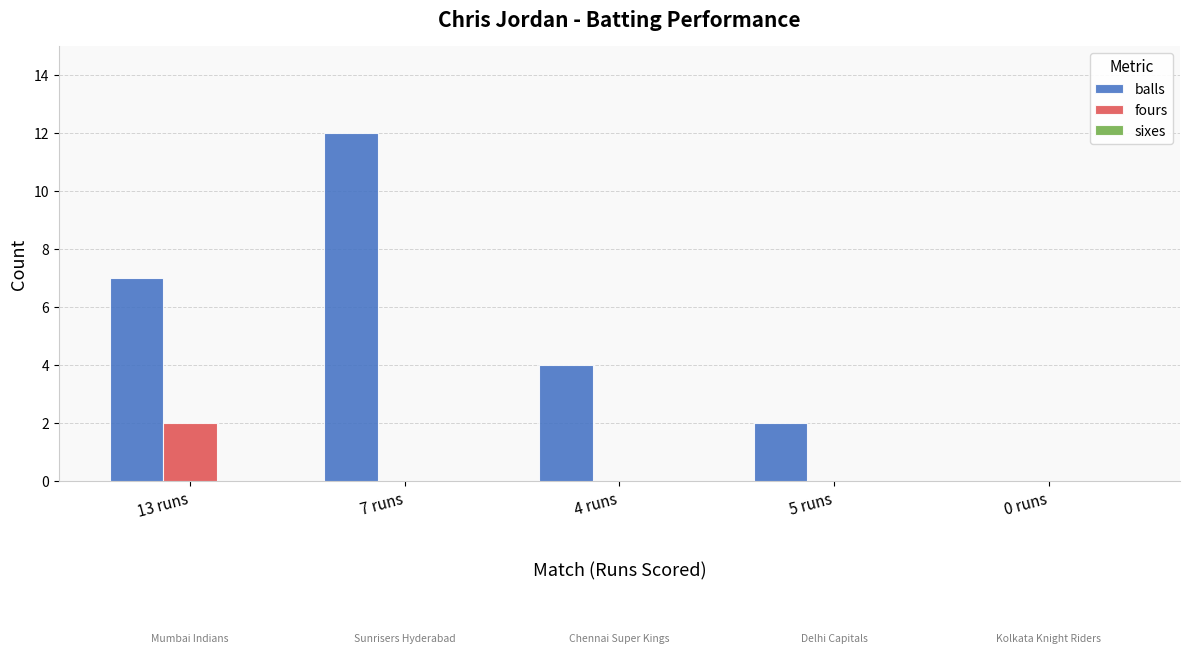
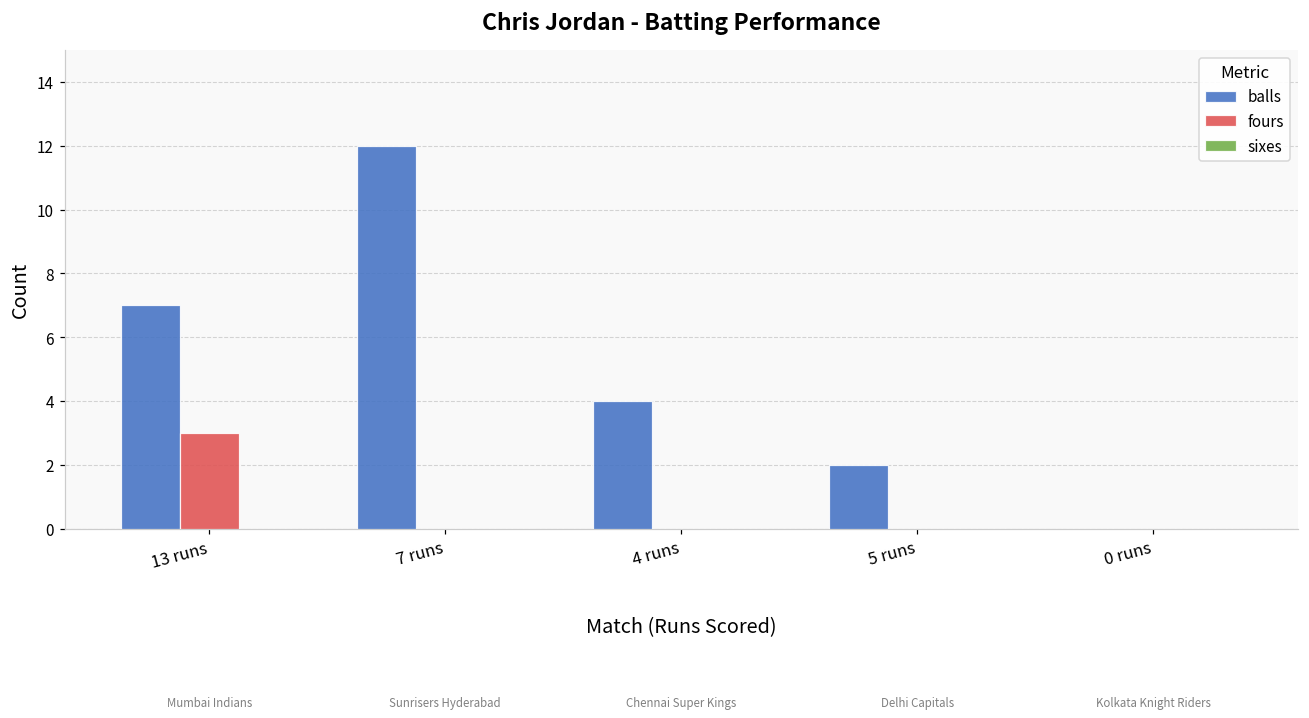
fours, 13 runs: 2 -> 3
